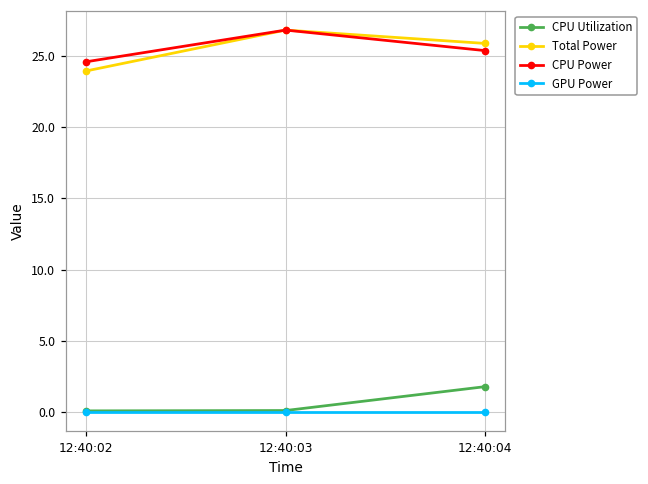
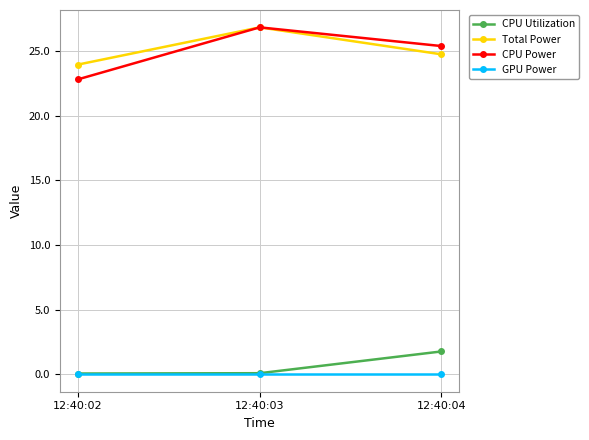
CPU Power, 12:40:02: 24.6 -> 22.8
Total Power, 12:40:04: 25.9 -> 24.7
